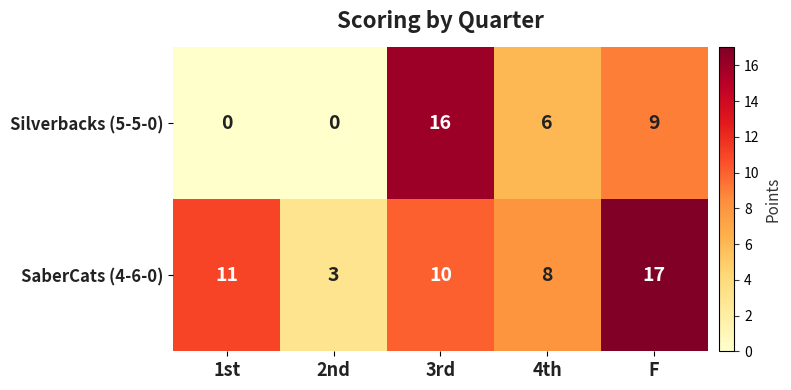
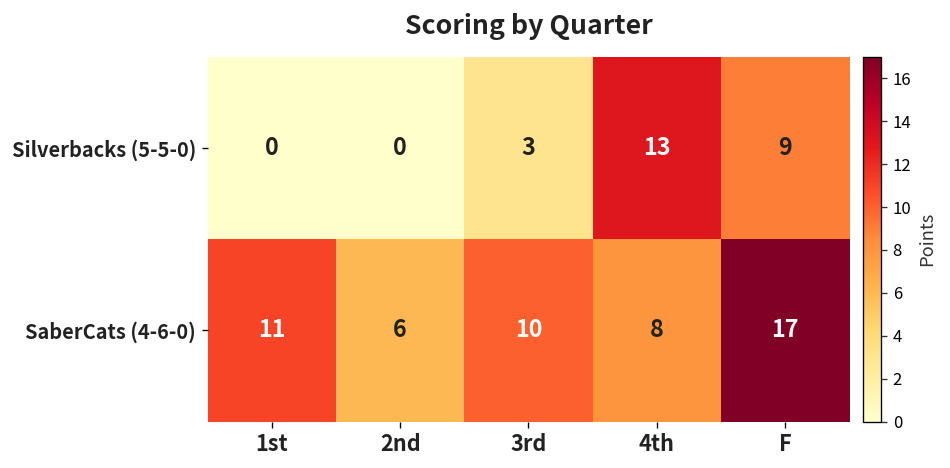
Silverbacks (5-5-0), 3rd: 16 -> 3
Silverbacks (5-5-0), 4th: 6 -> 13
SaberCats (4-6-0), 2nd: 3 -> 6
